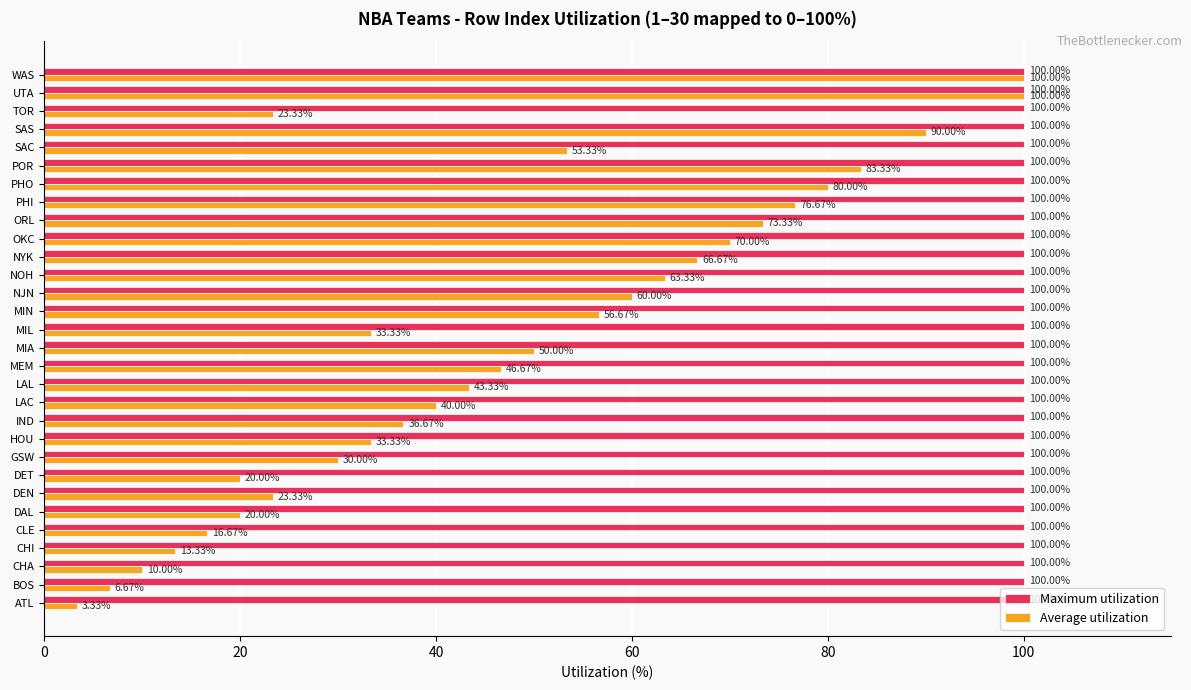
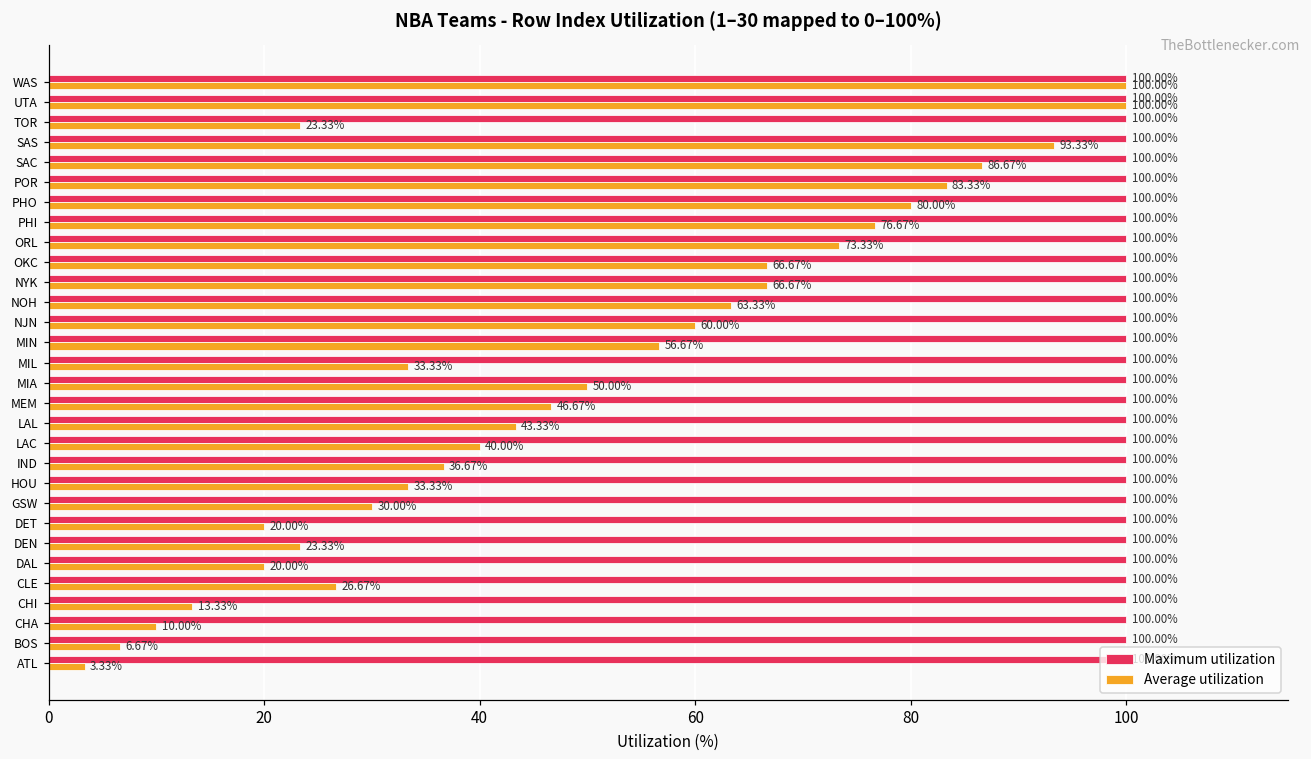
Average utilization, SAS: 90.00% -> 93.33%
Average utilization, SAC: 53.33% -> 86.67%
Average utilization, OKC: 70.00% -> 66.67%
Average utilization, CLE: 16.67% -> 26.67%
